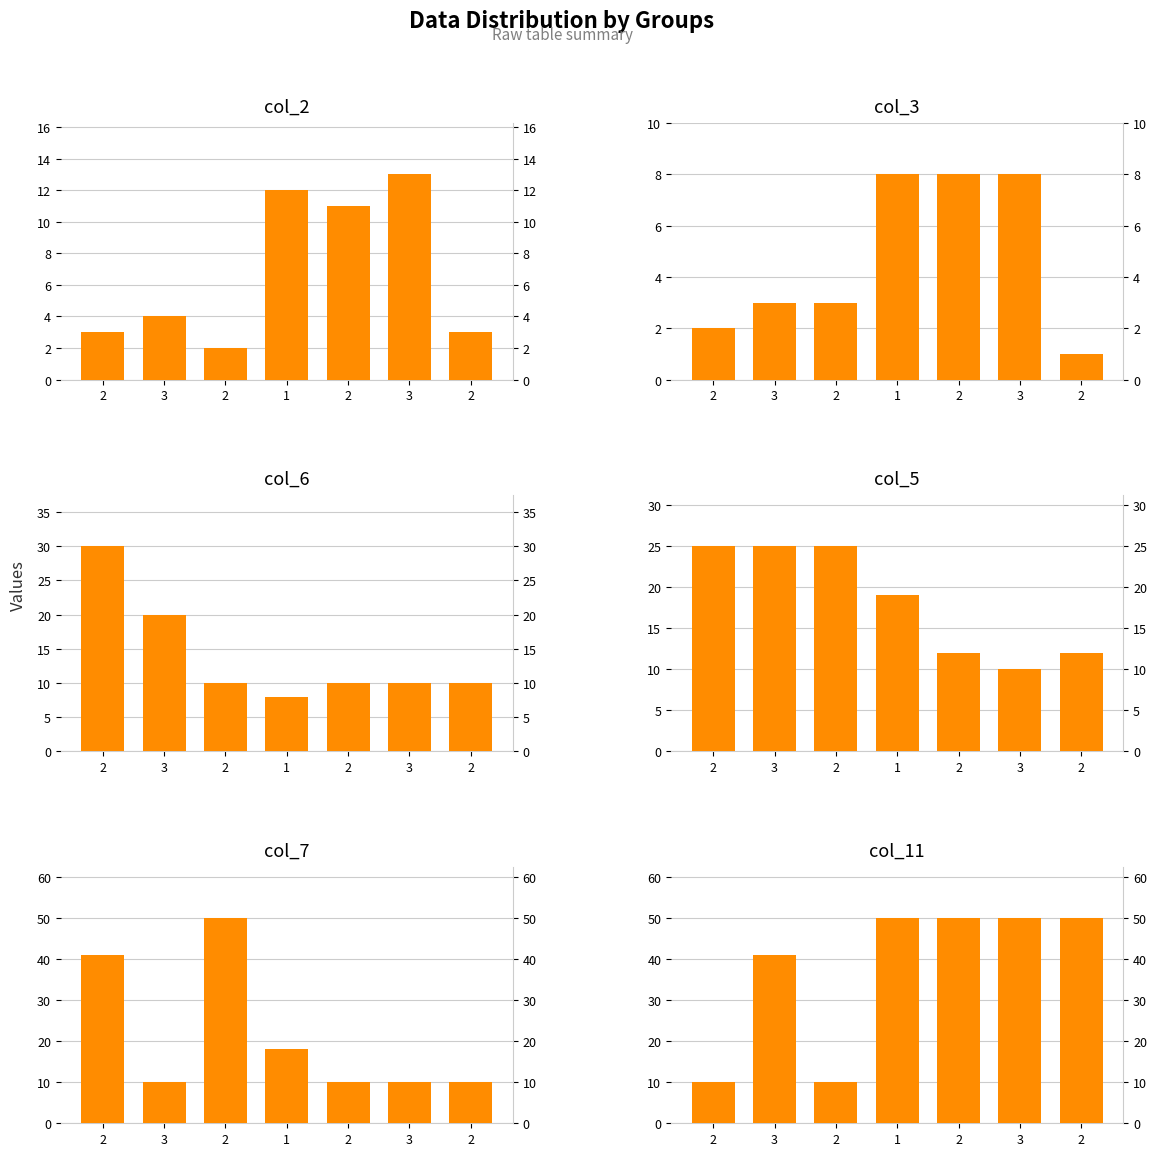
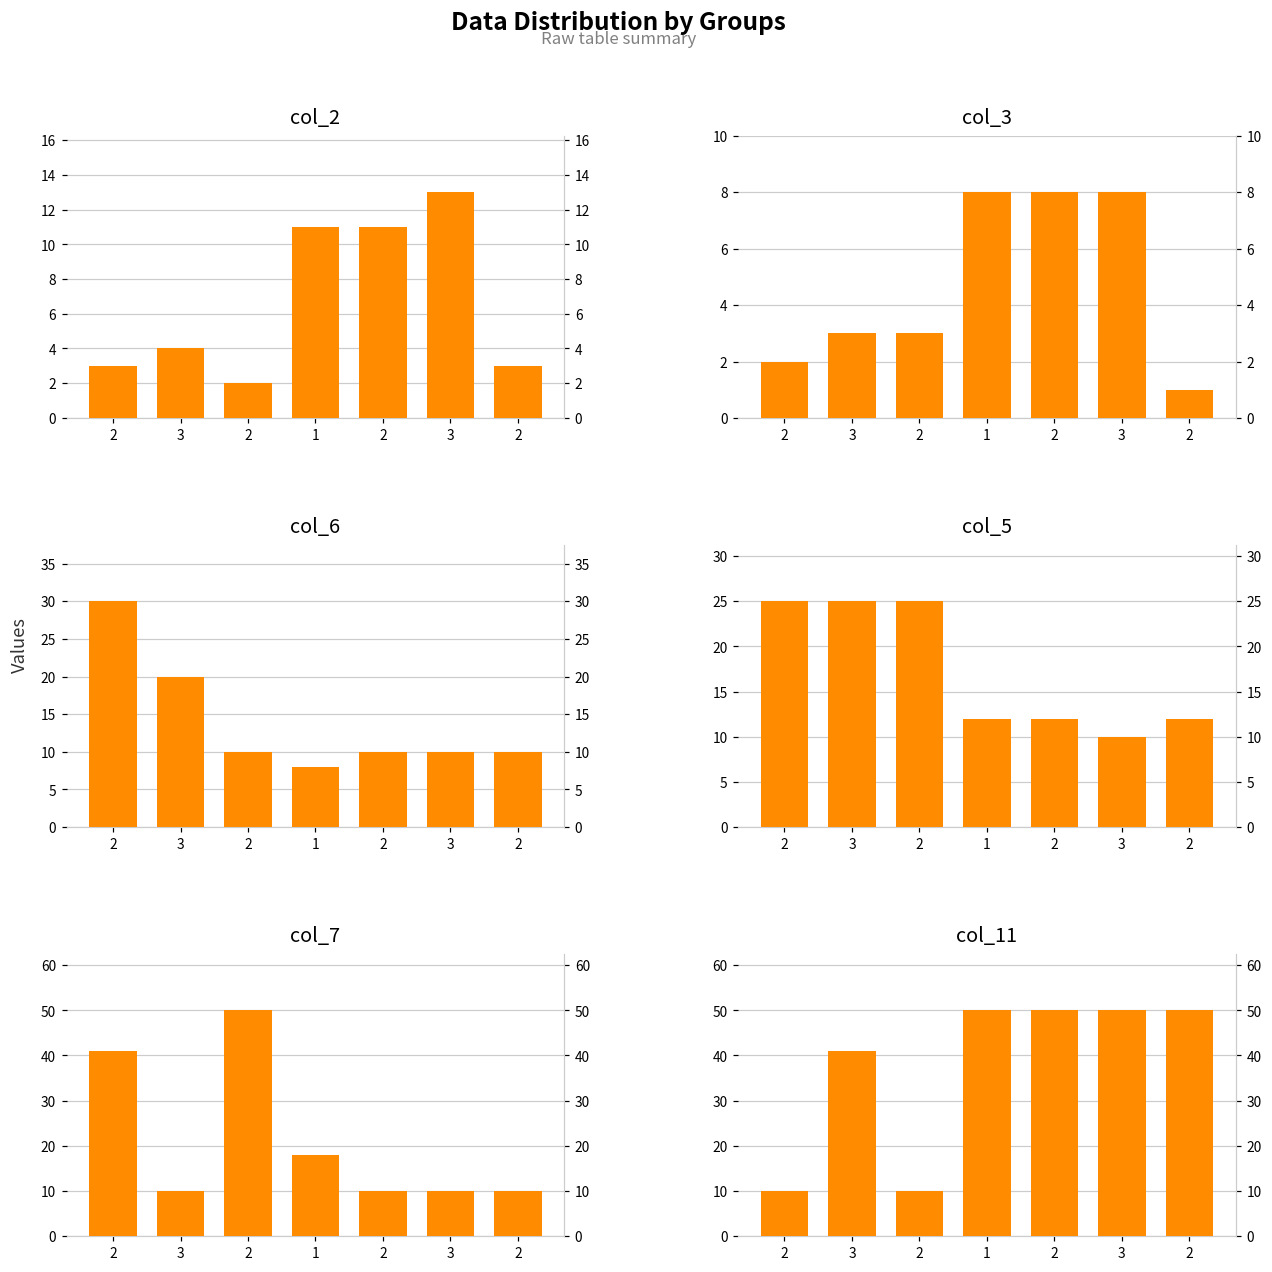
col_2, 1: 12 -> 11
col_5, 1: 19 -> 12
